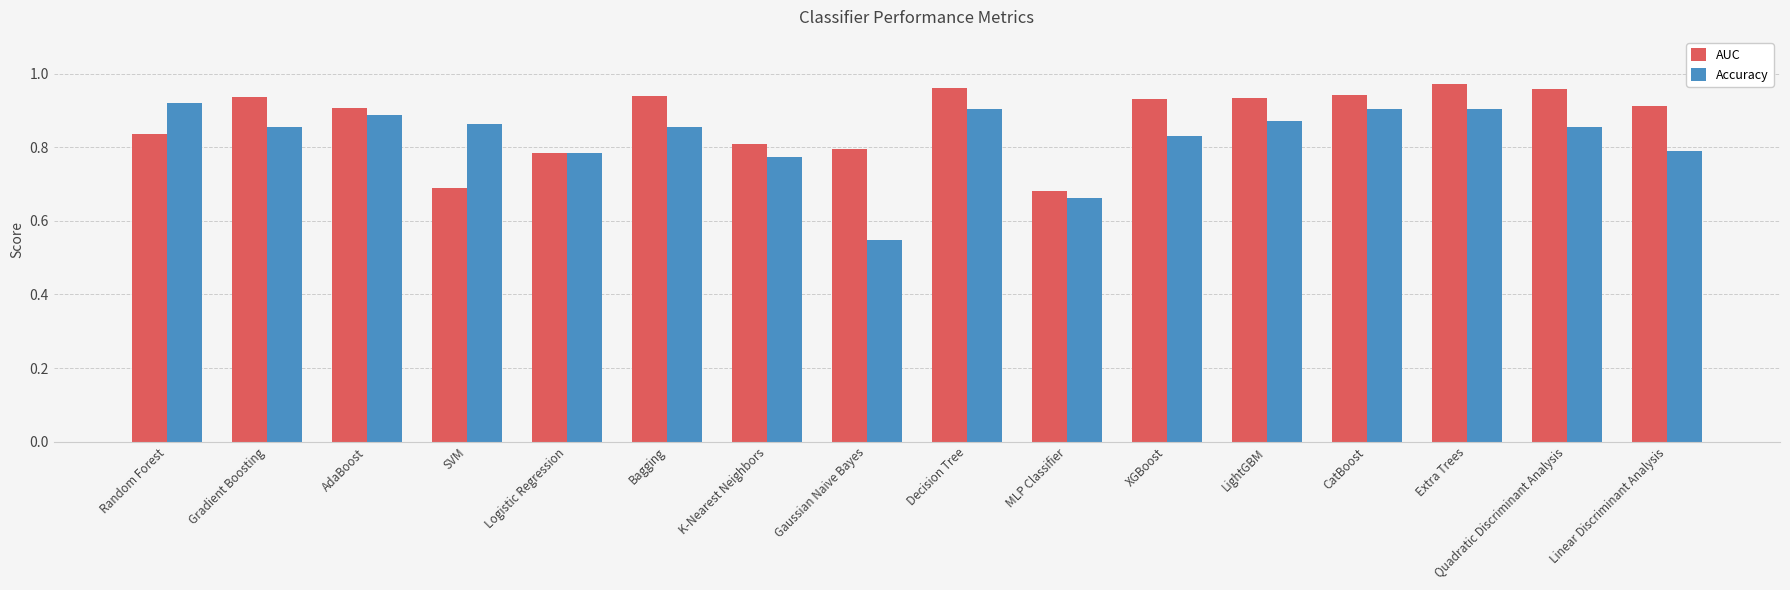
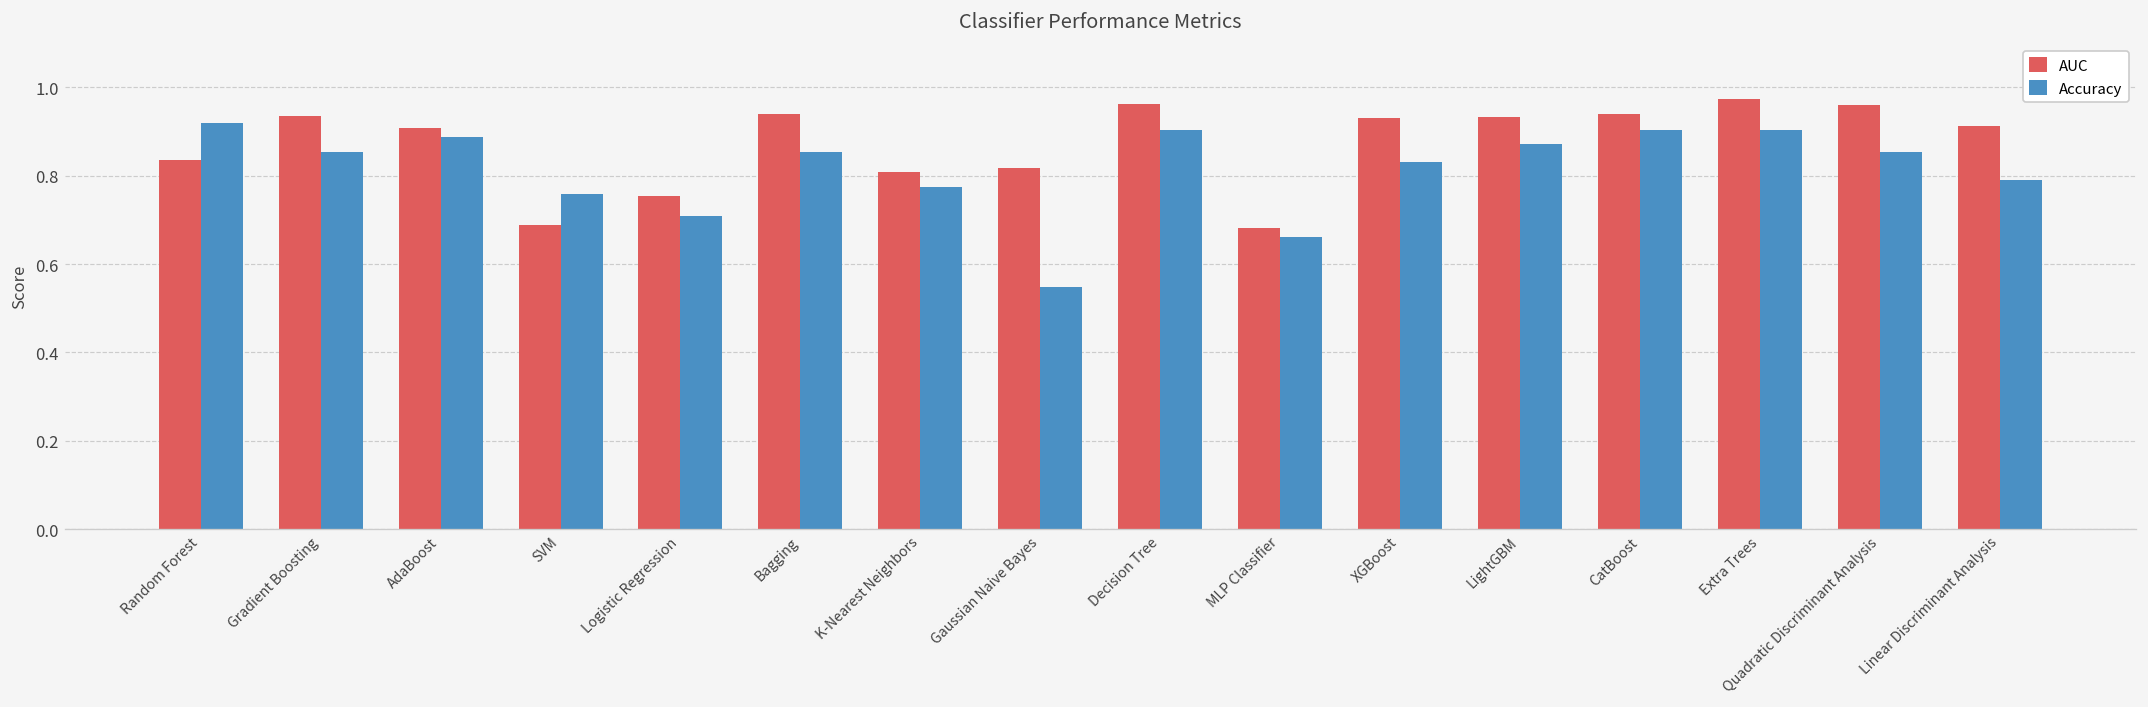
Accuracy, SVM: 0.86 -> 0.76
AUC, Logistic Regression: 0.79 -> 0.75
Accuracy, Logistic Regression: 0.79 -> 0.71
AUC, Gaussian Naive Bayes: 0.80 -> 0.82
